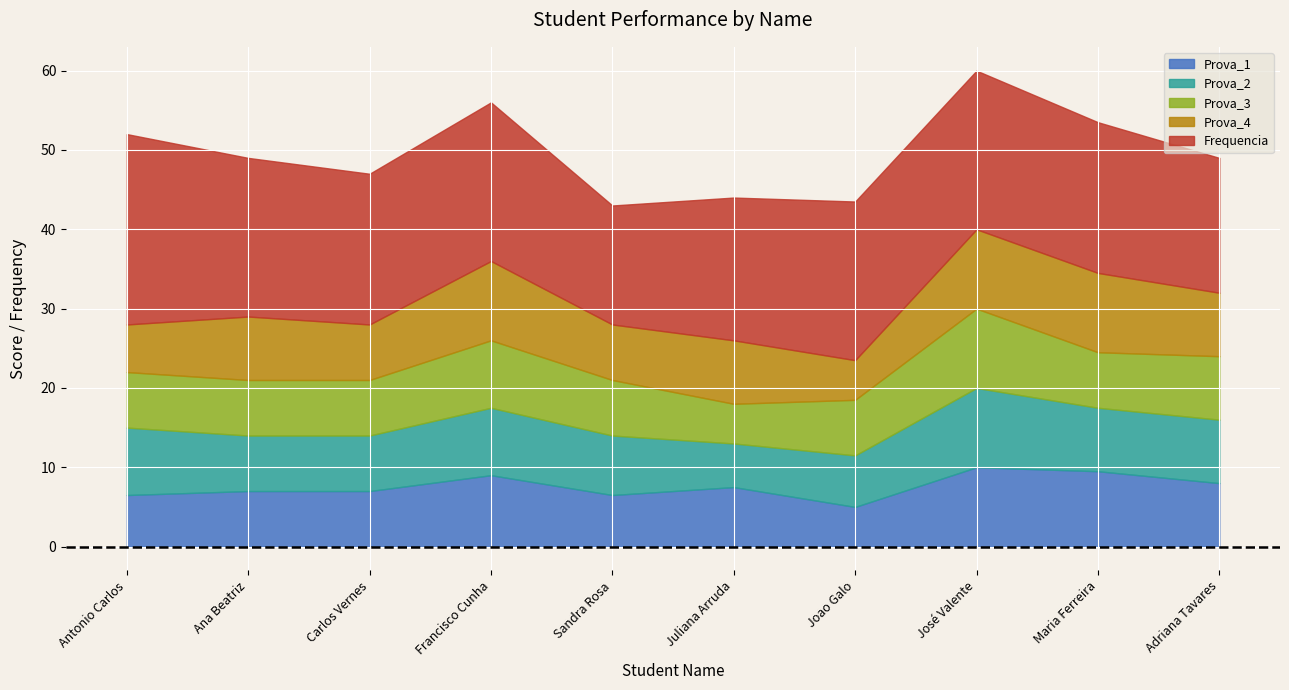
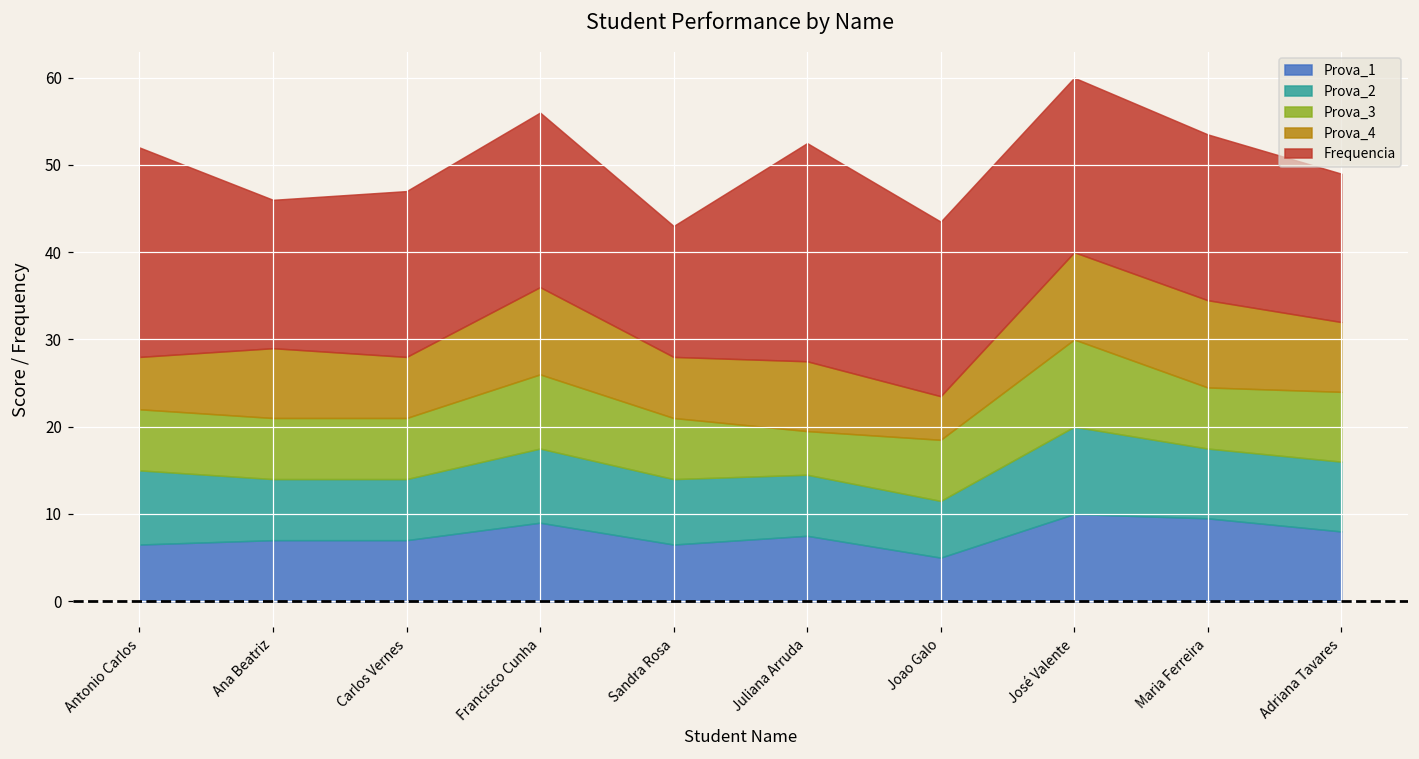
Frequencia, Ana Beatriz: 20 -> 17
Prova_2, Juliana Arruda: 6 -> 7
Frequencia, Juliana Arruda: 18 -> 25
